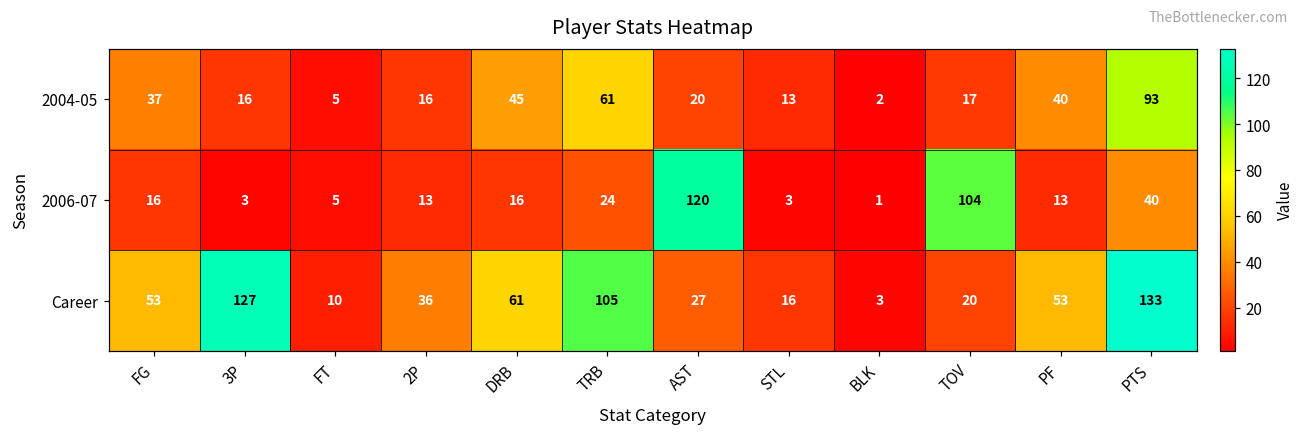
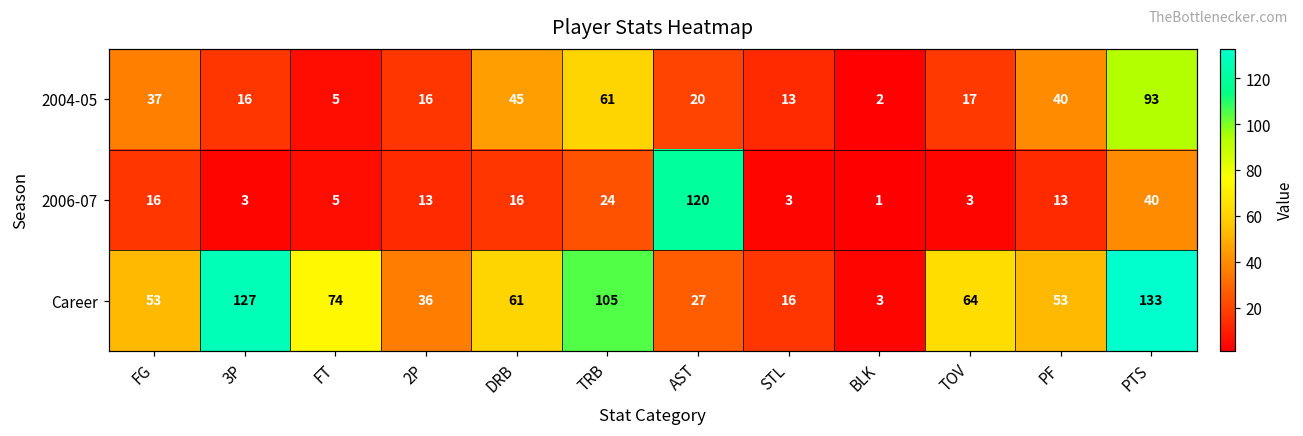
2006-07, TOV: 104 -> 3
Career, FT: 10 -> 74
Career, TOV: 20 -> 64
